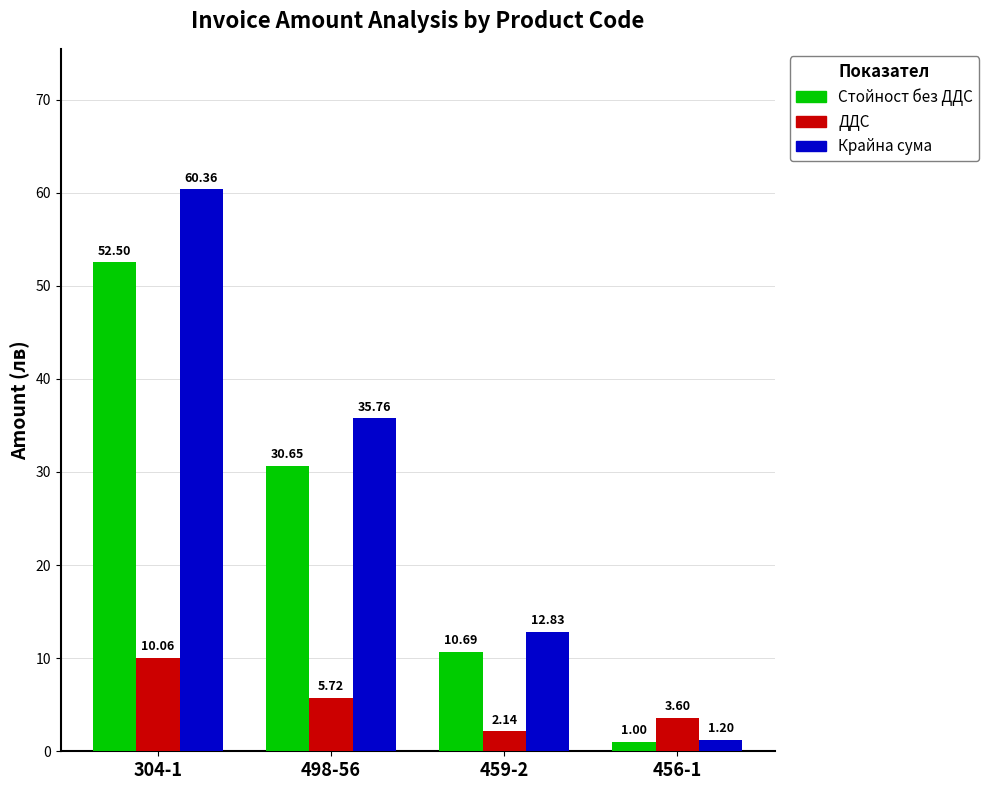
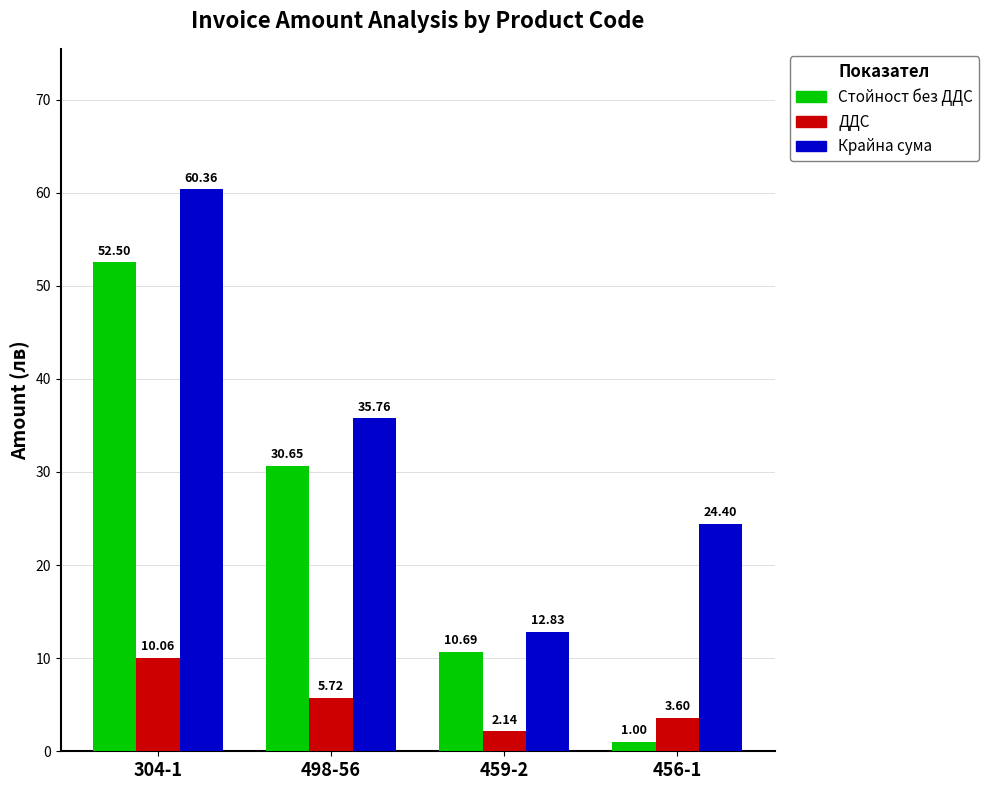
Крайна сума, 456-1: 1.20 -> 24.40
